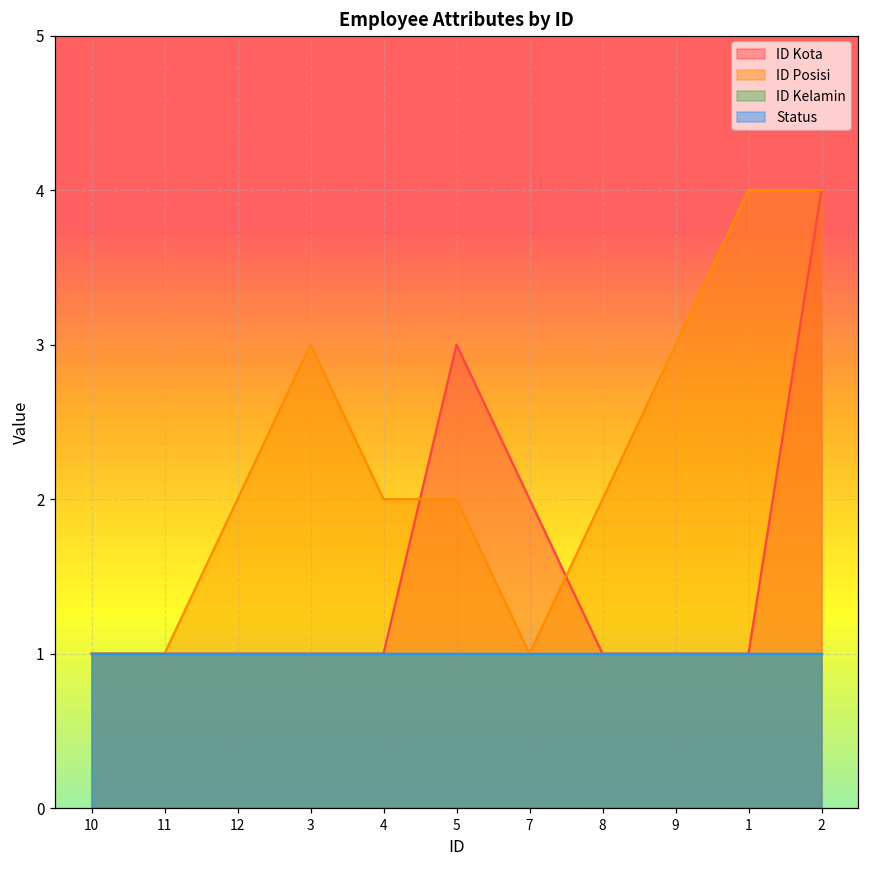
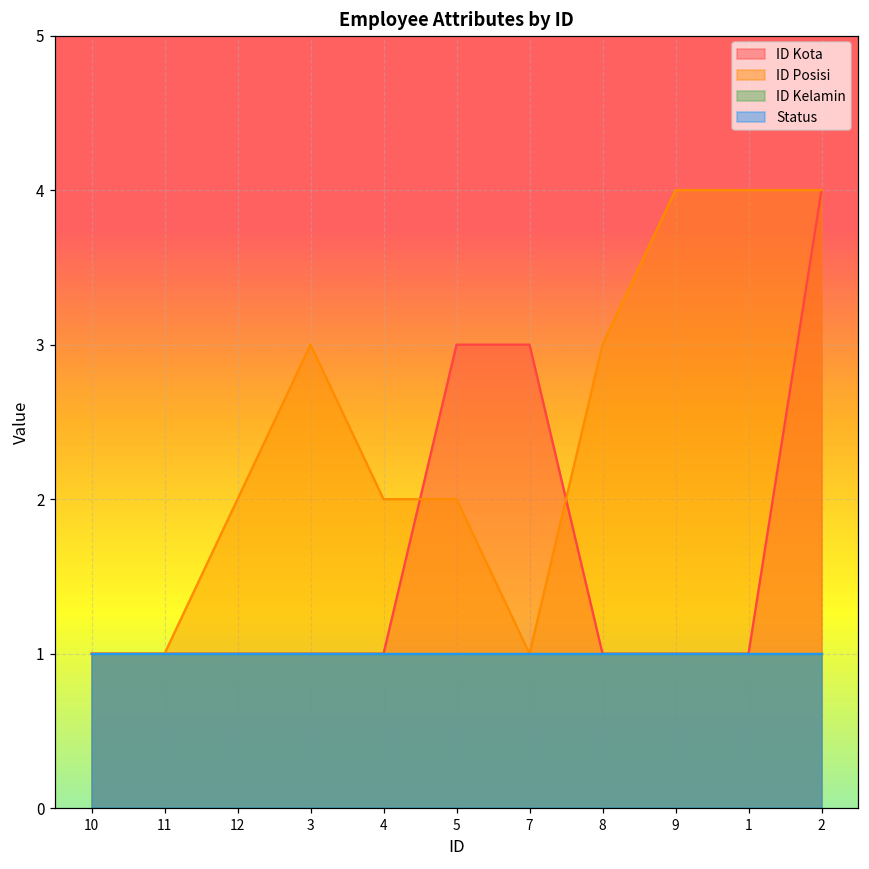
ID Kota, 7: 2 -> 3
ID Posisi, 8: 2 -> 3
ID Posisi, 9: 3 -> 4
